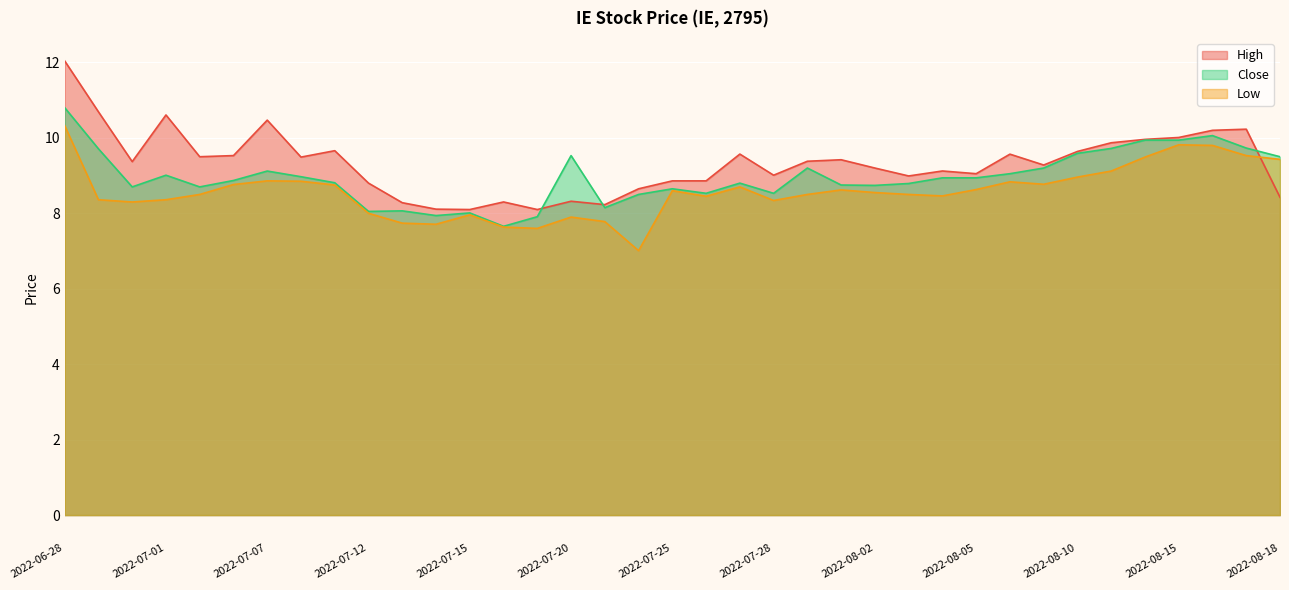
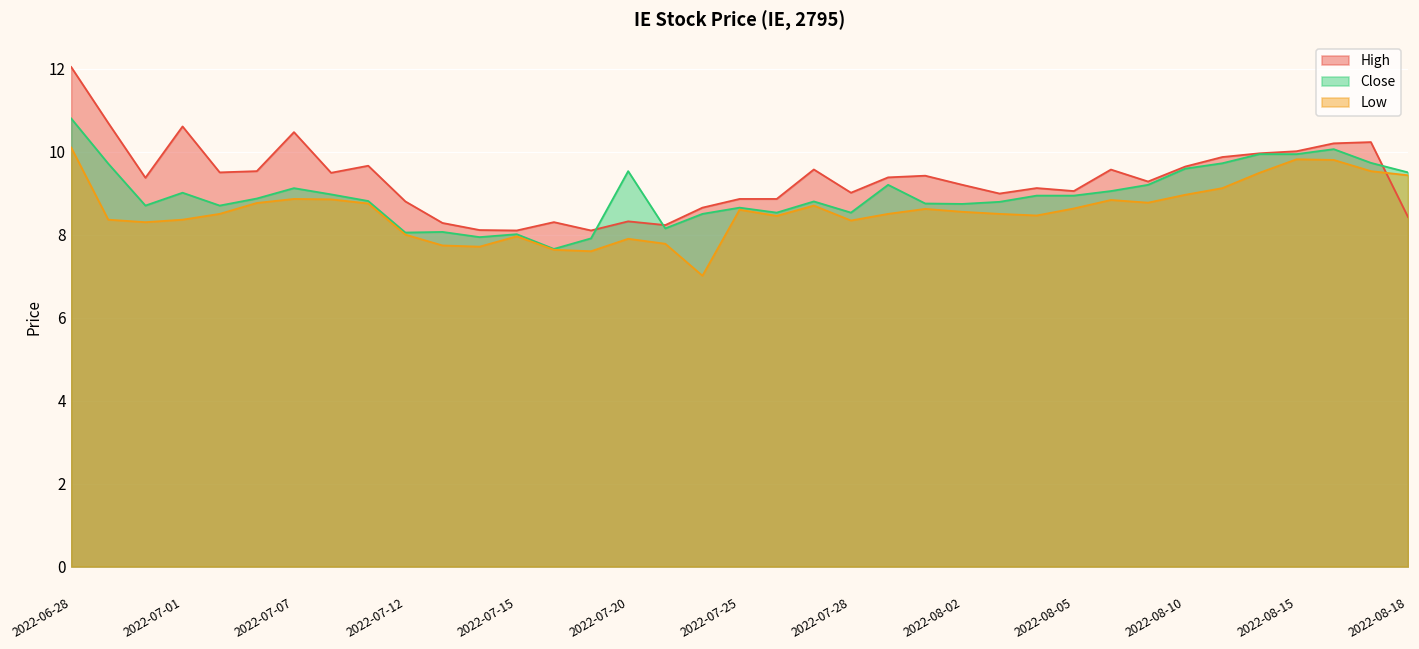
Low, 2022-06-28: 10.3 -> 10.1
